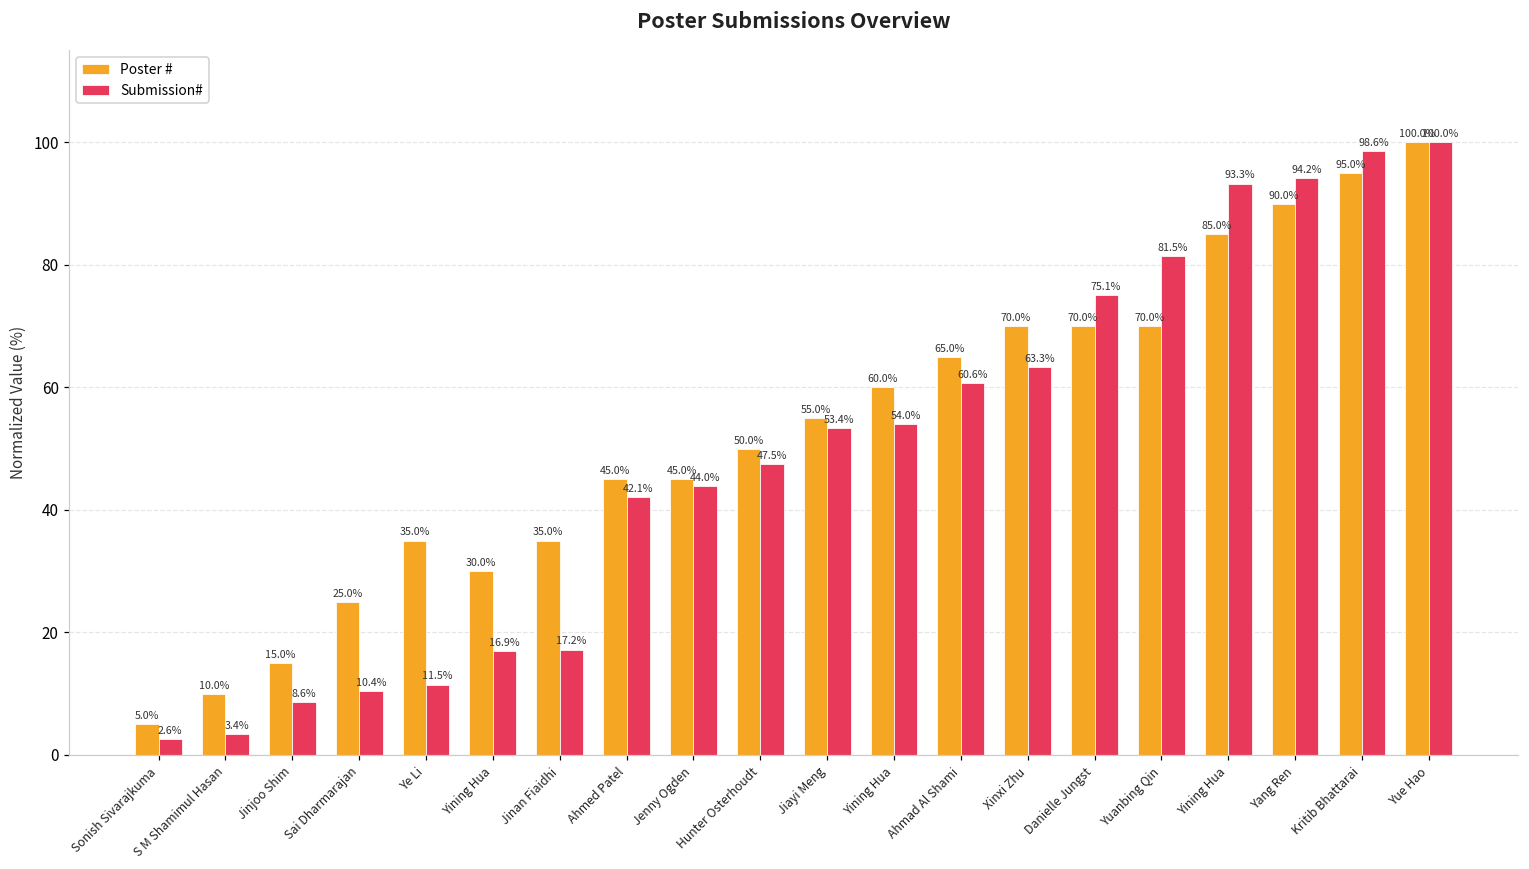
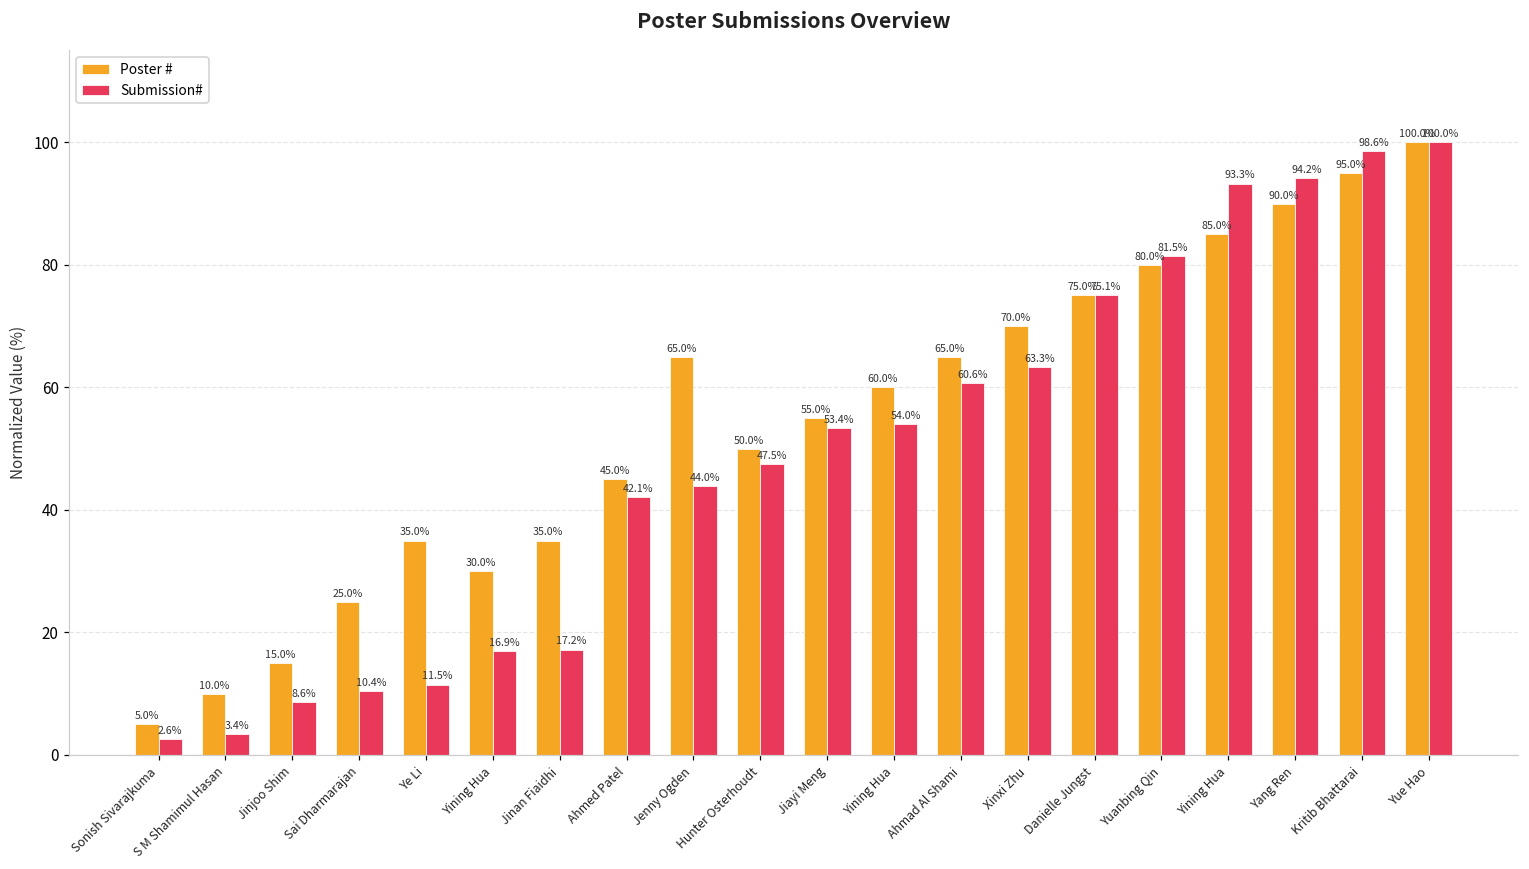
Poster #, Jenny Ogden: 45.0% -> 65.0%
Poster #, Danielle Jungst: 70.0% -> 75.0%
Poster #, Yuanbing Qin: 70.0% -> 80.0%
